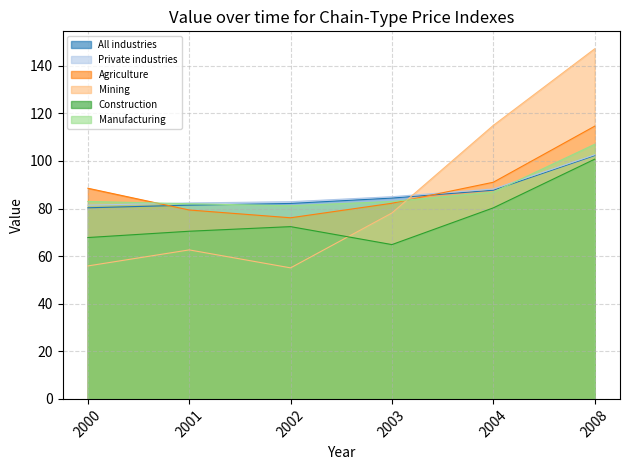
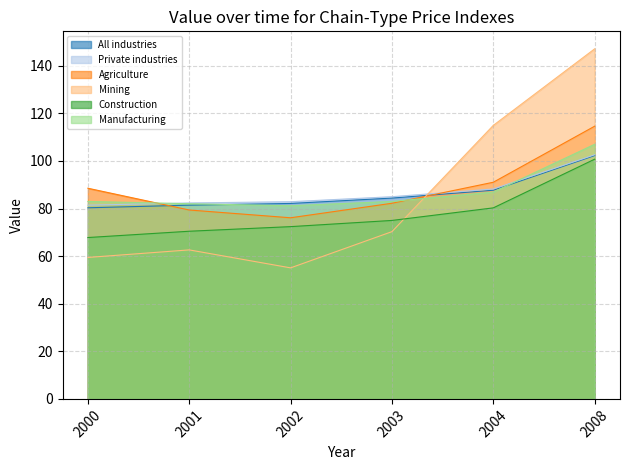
Mining, 2000: 56 -> 59
Mining, 2003: 78 -> 70
Construction, 2003: 65 -> 75
